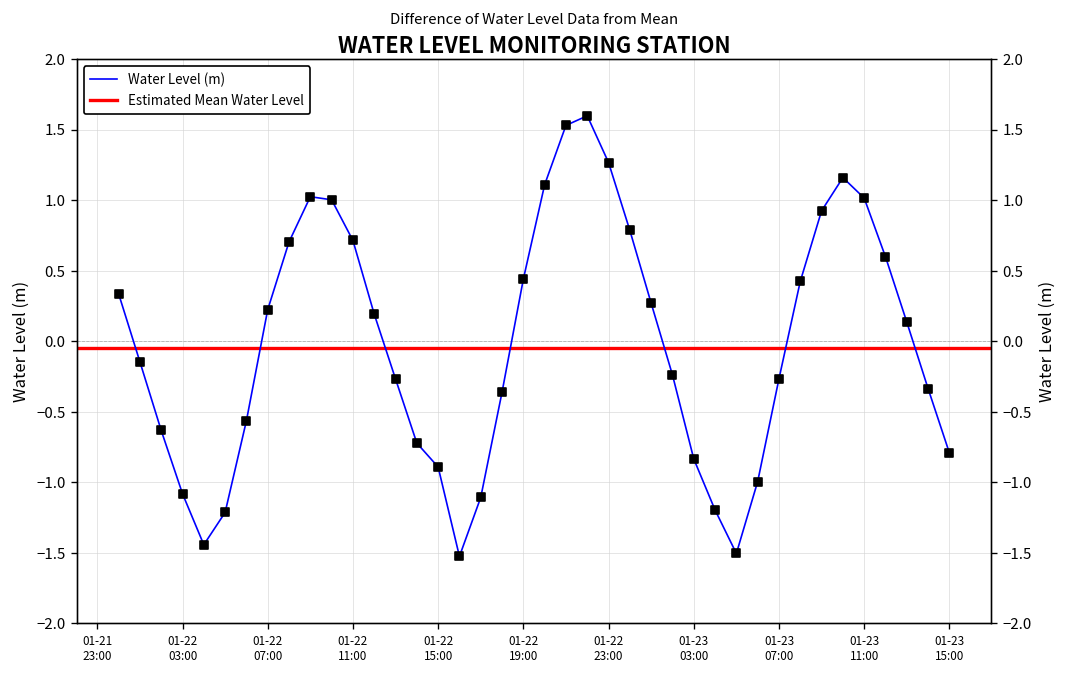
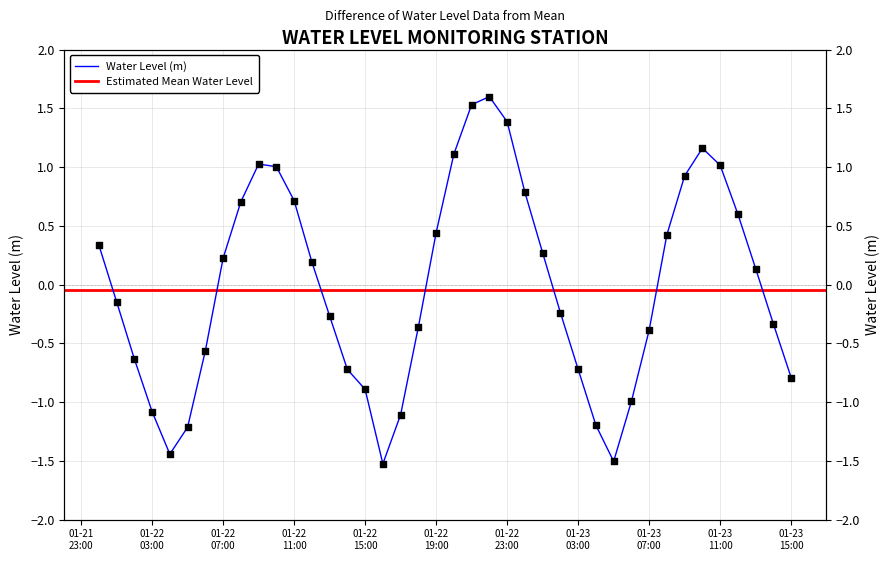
01-22 23:00: 1.27 -> 1.39
01-23 03:00: -0.83 -> -0.72
01-23 07:00: -0.27 -> -0.39
